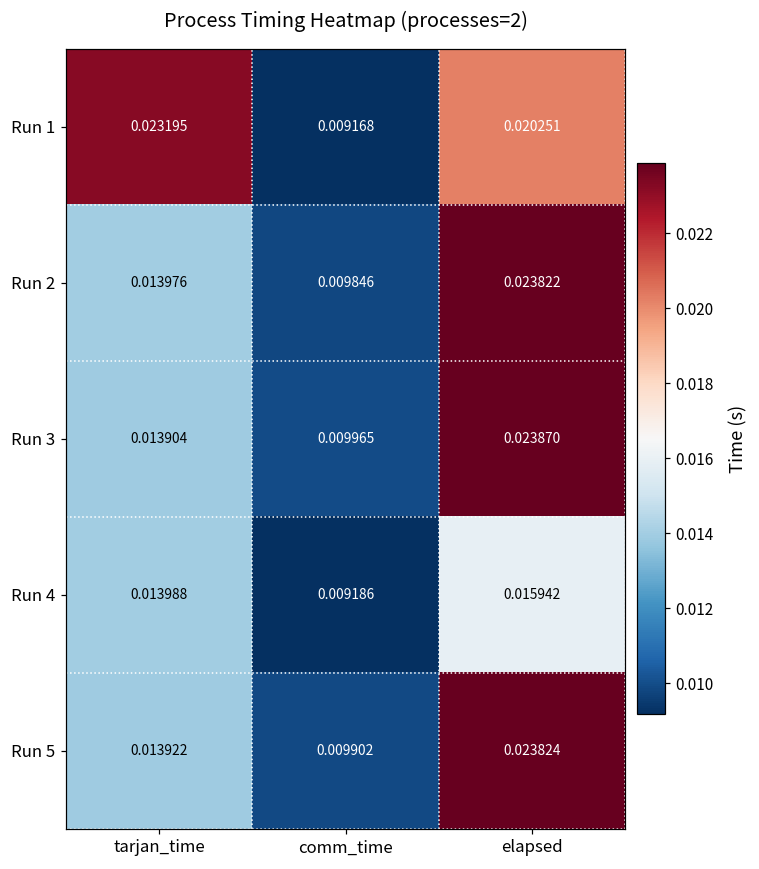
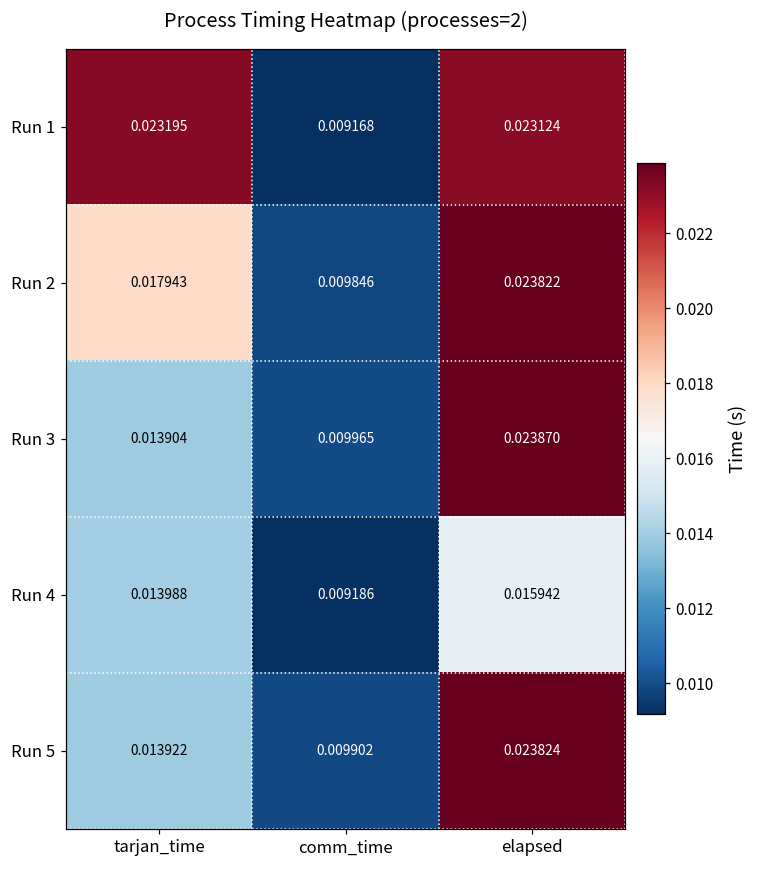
Run 1, elapsed: 0.020251 -> 0.023124
Run 2, tarjan_time: 0.013976 -> 0.017943
